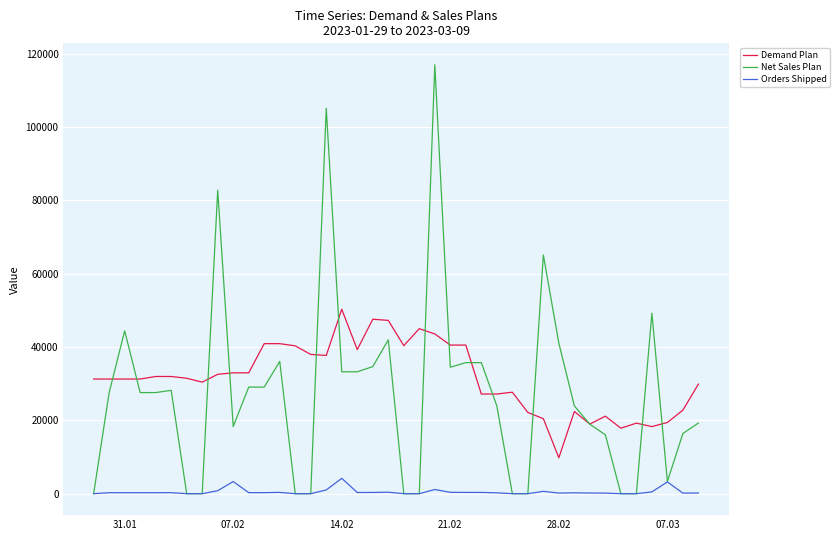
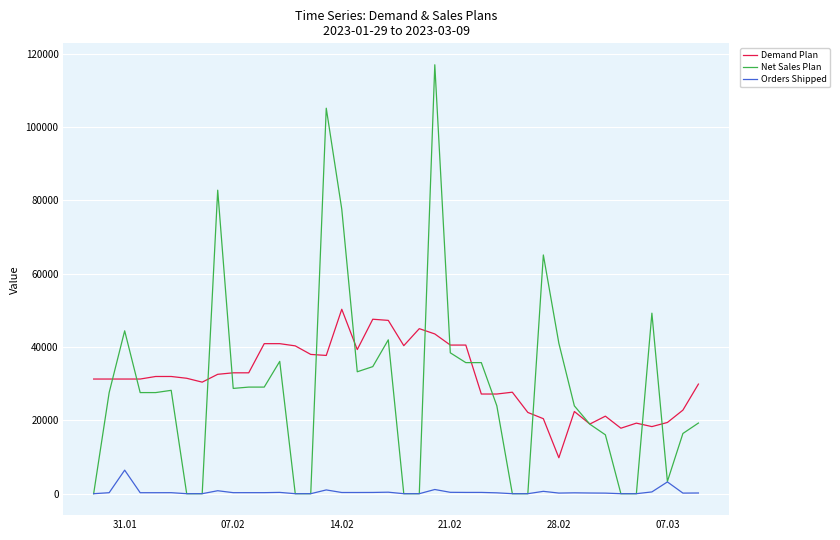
Orders Shipped, 31.01: 0 -> 6000
Net Sales Plan, 07.02: 18000 -> 29000
Orders Shipped, 07.02: 3000 -> 0
Net Sales Plan, 14.02: 33000 -> 78000
Orders Shipped, 14.02: 4000 -> 0
Net Sales Plan, 21.02: 34000 -> 38000
